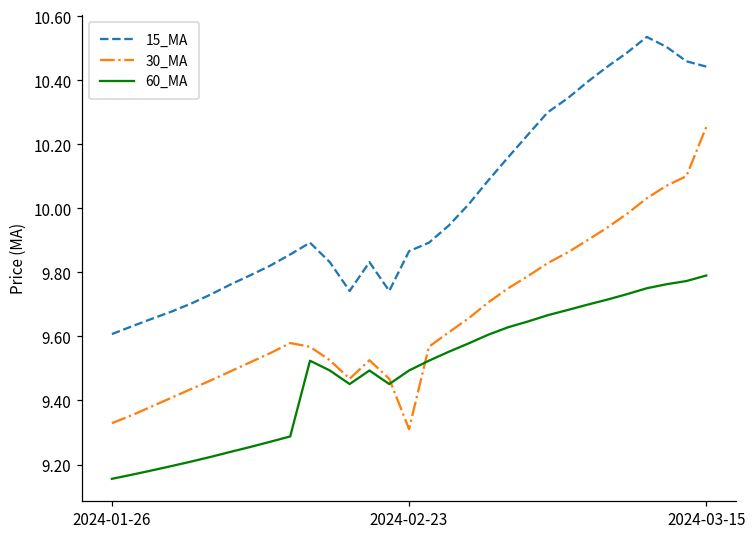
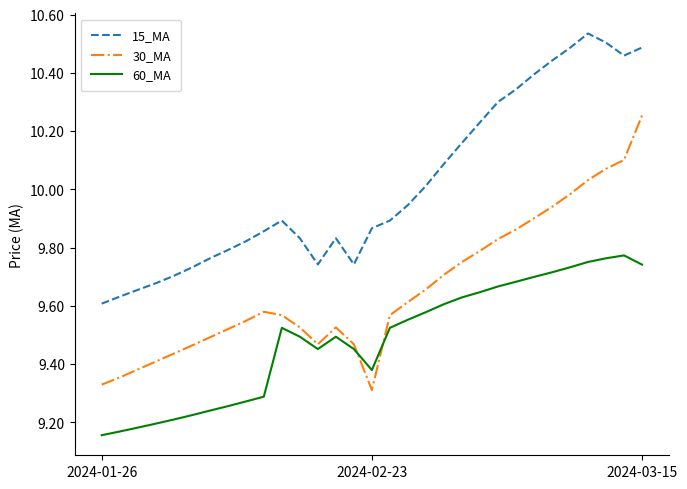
60_MA, 2024-02-23: 9.49 -> 9.38
15_MA, 2024-03-15: 10.44 -> 10.49
60_MA, 2024-03-15: 9.79 -> 9.74
